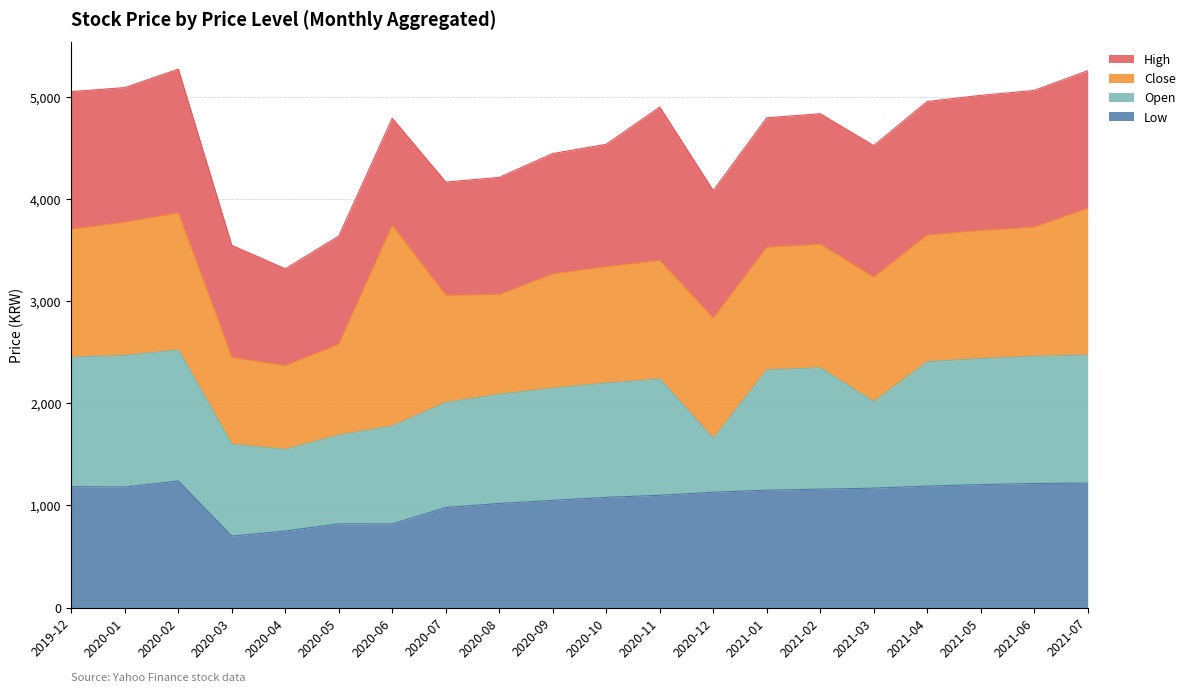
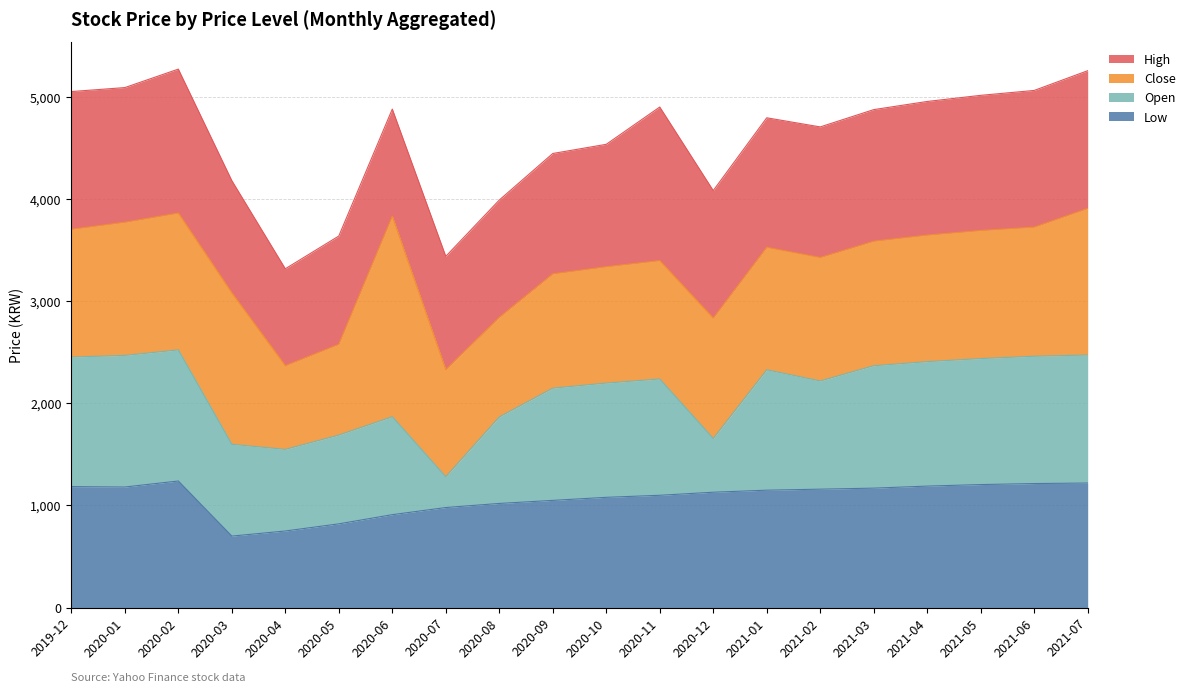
Close, 2020-03: 850 -> 1,480
Low, 2020-06: 820 -> 910
Open, 2020-07: 1,030 -> 300
Open, 2020-08: 1,070 -> 850
Open, 2021-02: 1,190 -> 1,060
Open, 2021-03: 850 -> 1,200
